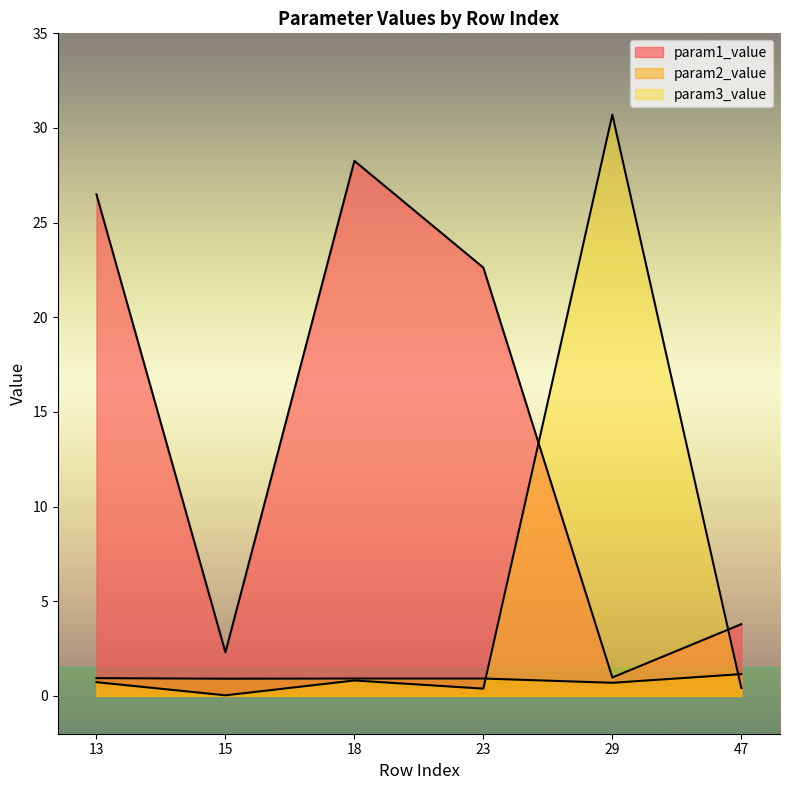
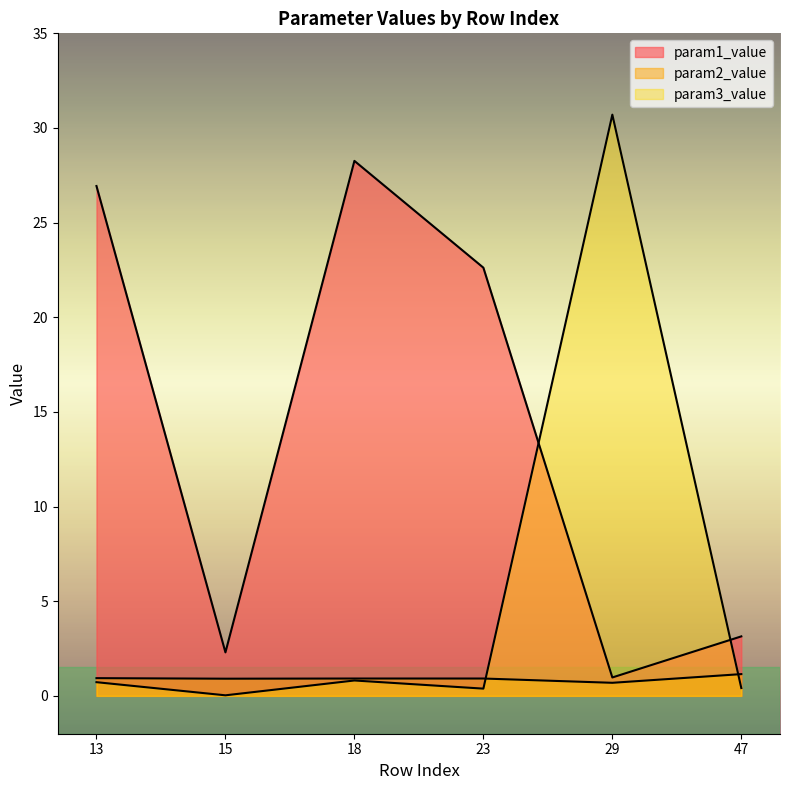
param1_value, 13: 26.5 -> 26.9
param1_value, 47: 3.8 -> 3.1
